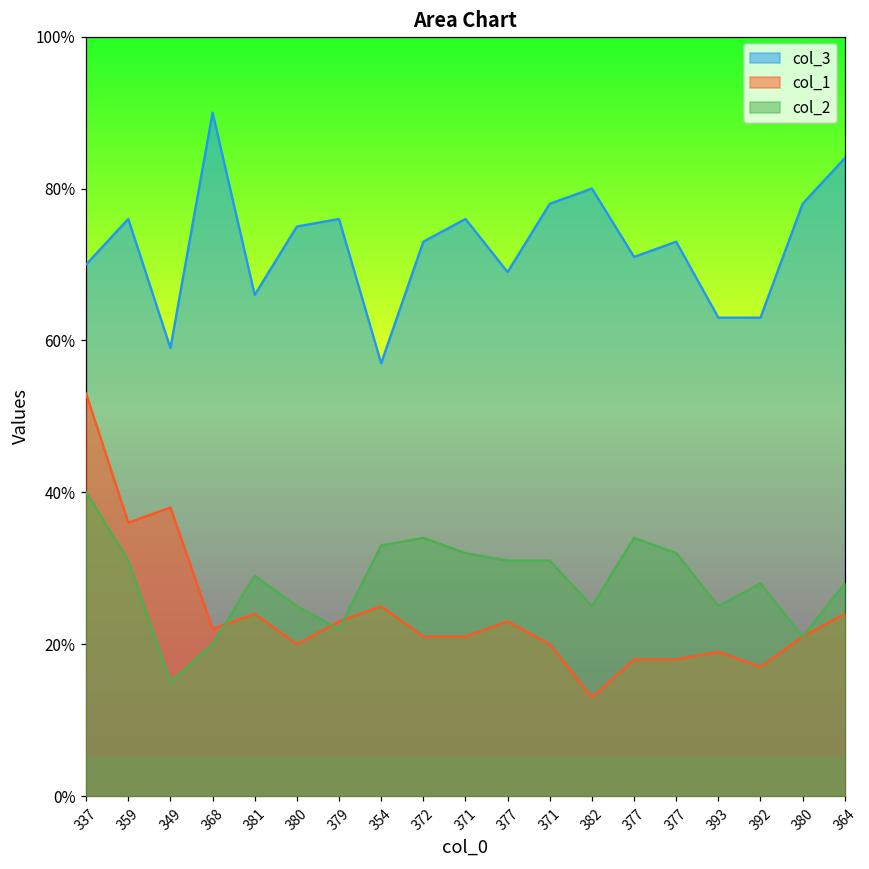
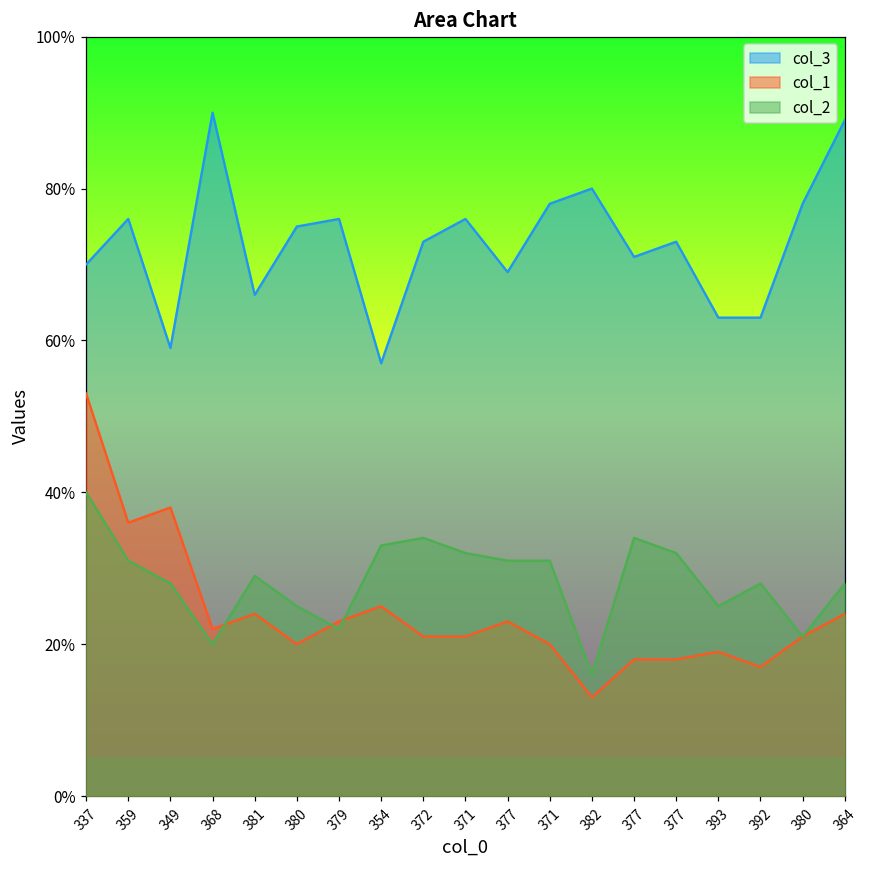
col_2, 349: 15% -> 28%
col_2, 382: 25% -> 16%
col_3, 364: 84% -> 89%
